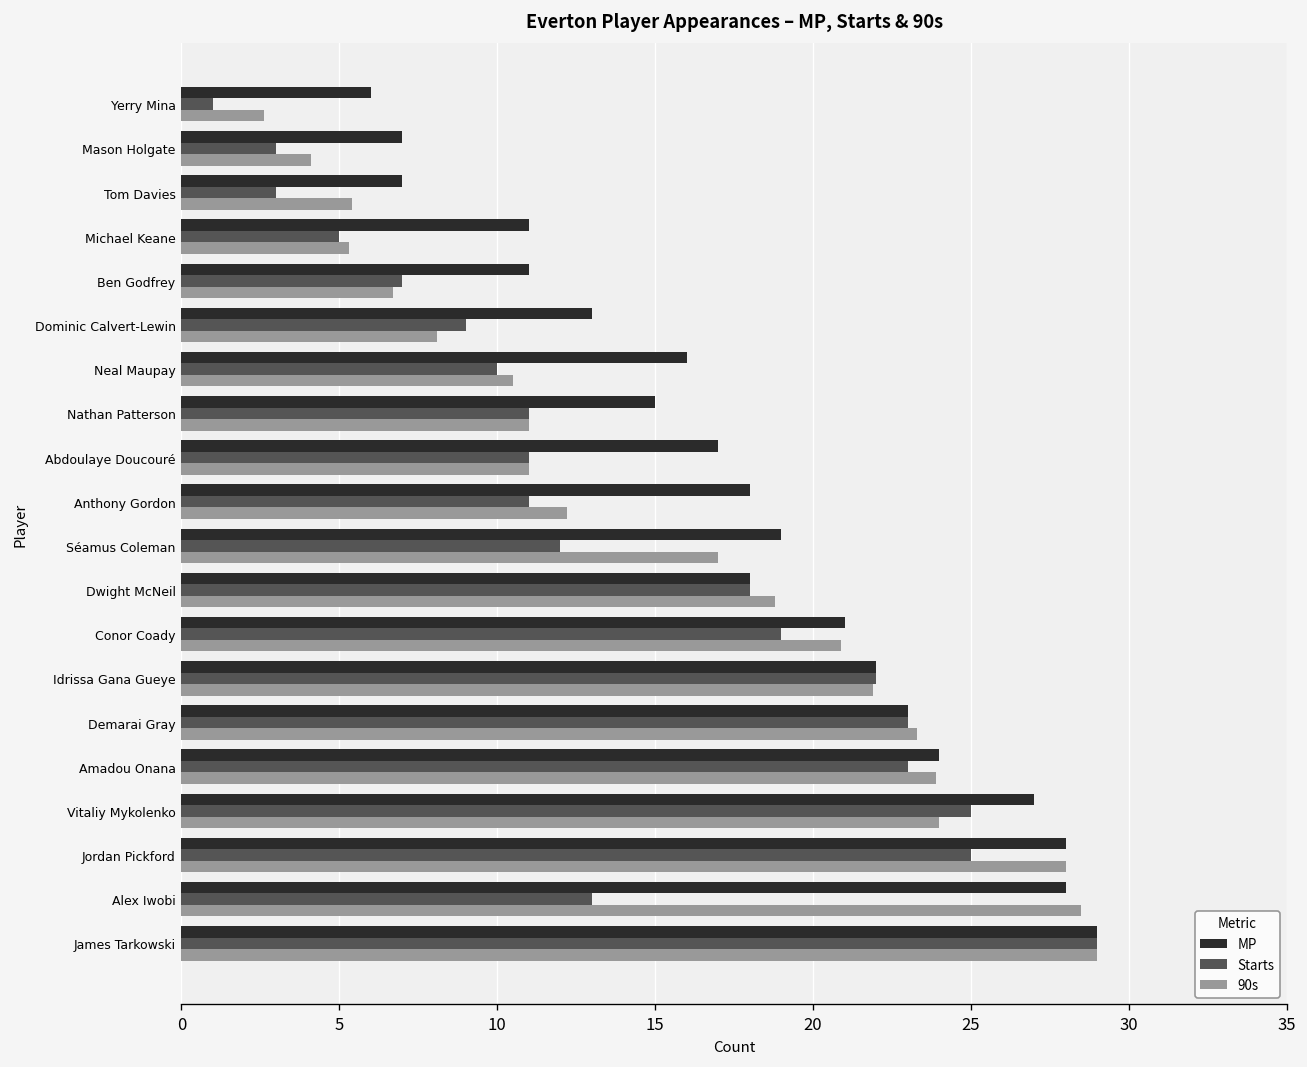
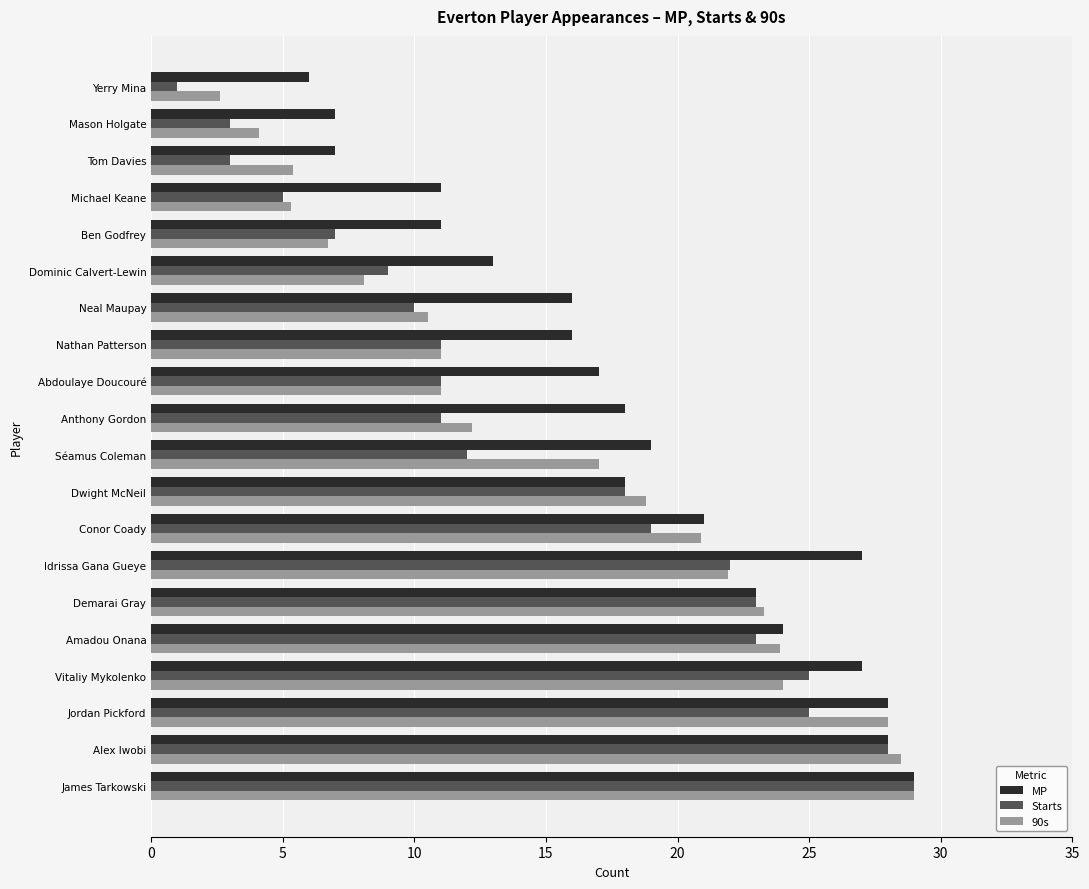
MP, Nathan Patterson: 15 -> 16
MP, Idrissa Gana Gueye: 22 -> 27
Starts, Alex Iwobi: 13 -> 28
